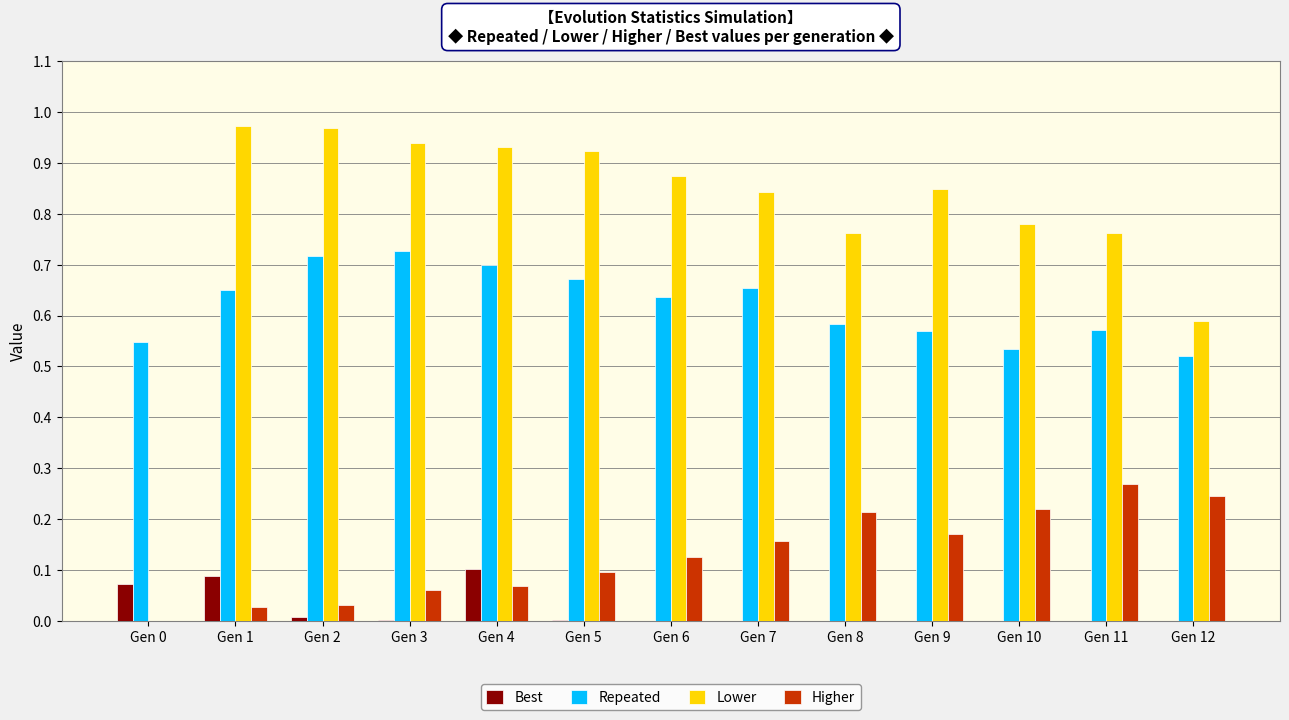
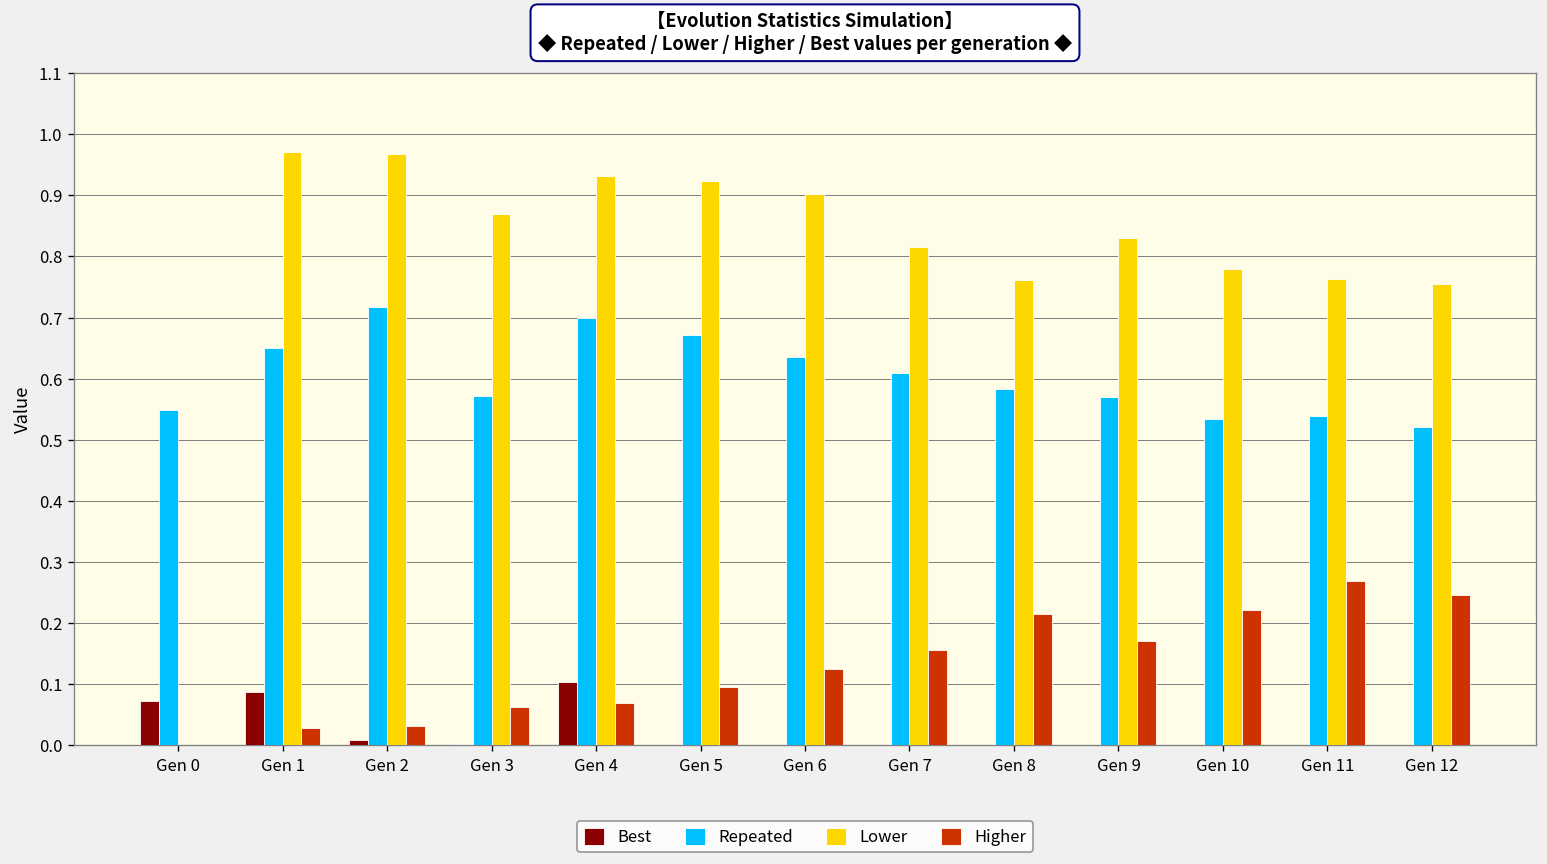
Repeated, Gen 3: 0.73 -> 0.57
Lower, Gen 3: 0.94 -> 0.87
Lower, Gen 6: 0.88 -> 0.90
Repeated, Gen 7: 0.65 -> 0.61
Lower, Gen 7: 0.84 -> 0.81
Lower, Gen 9: 0.85 -> 0.83
Repeated, Gen 11: 0.57 -> 0.54
Lower, Gen 12: 0.59 -> 0.75
